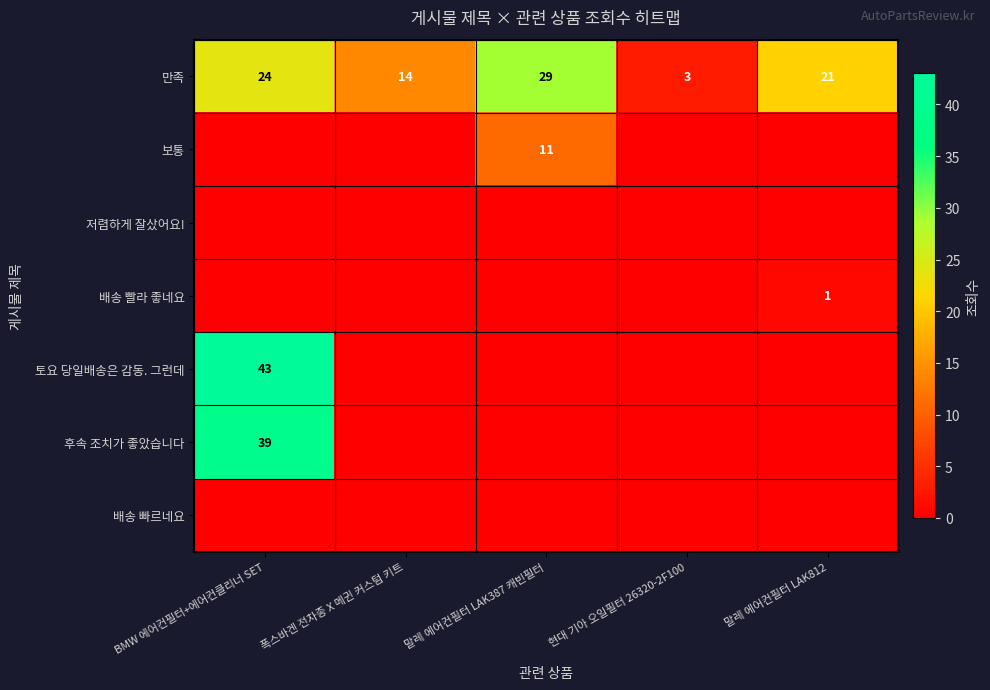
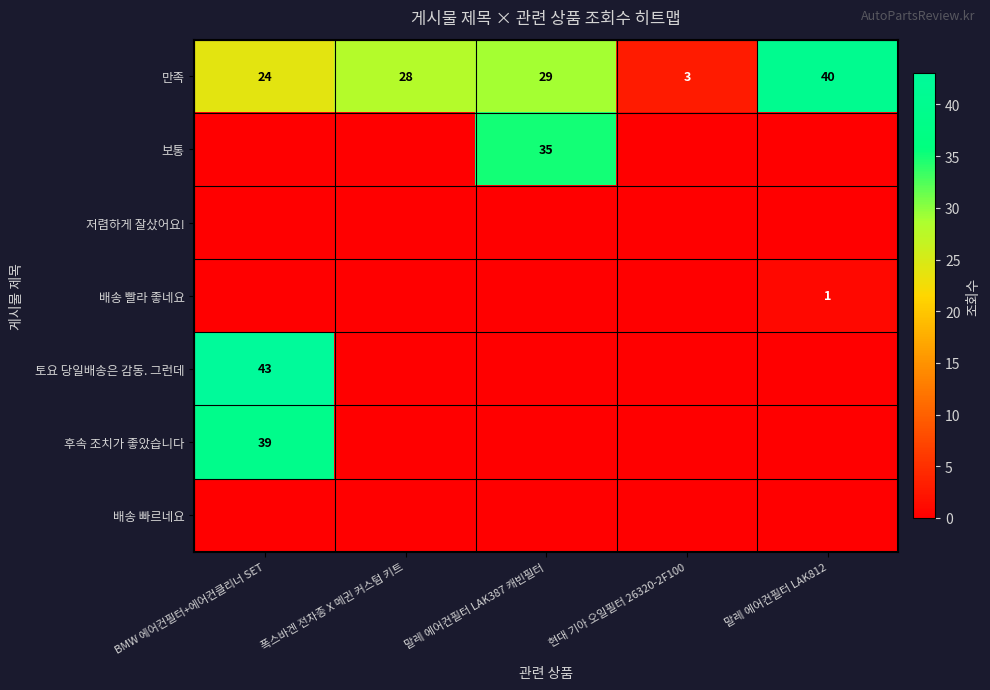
만족, 폭스바겐 전차종 X 메귄 커스텀 키트: 14 -> 28
만족, 말레 에어컨필터 LAK812: 21 -> 40
보통, 말레 에어컨필터 LAK387 캐빈필터: 11 -> 35
